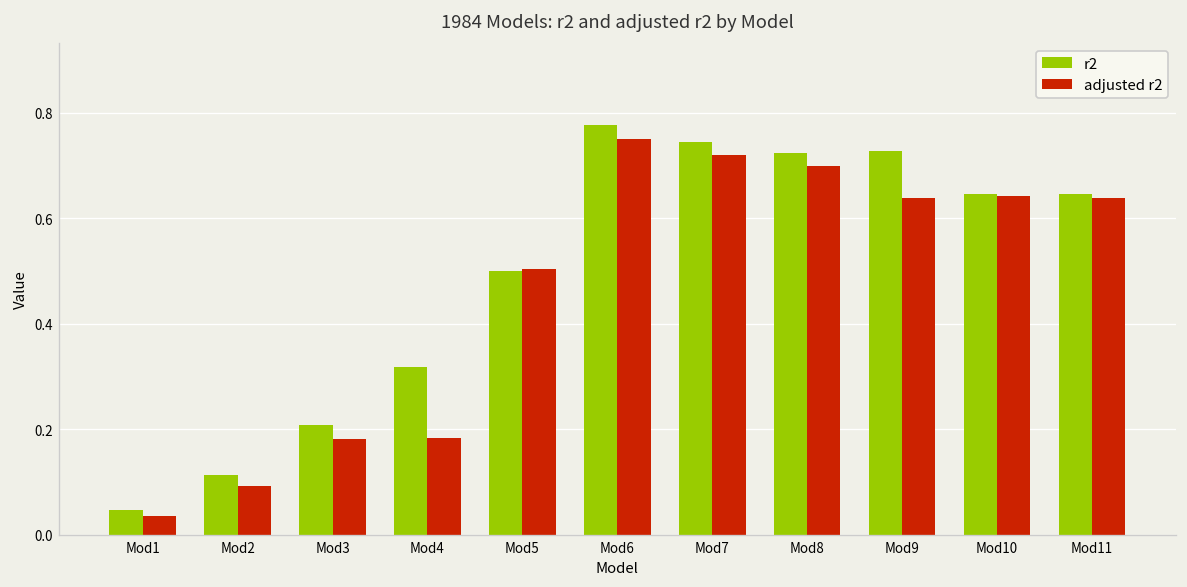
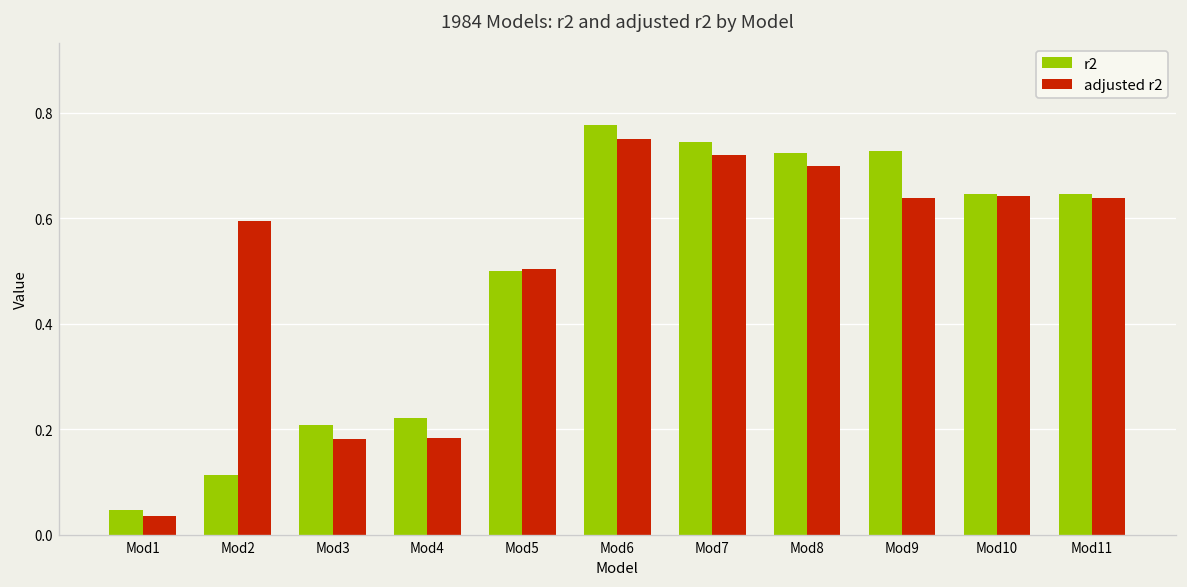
adjusted r2, Mod2: 0.09 -> 0.59
r2, Mod4: 0.32 -> 0.22
